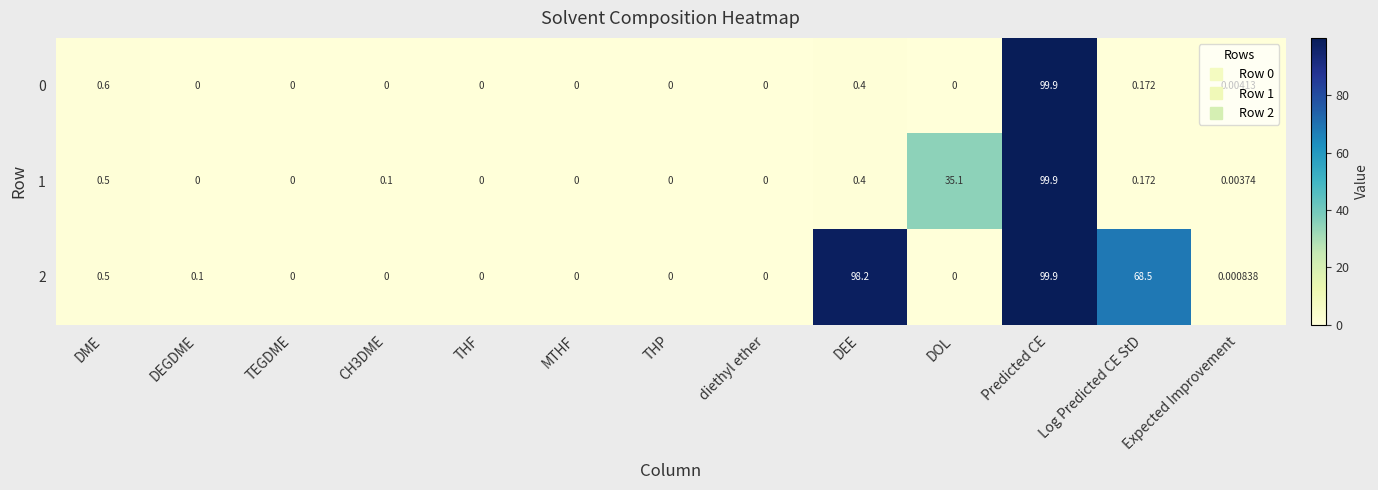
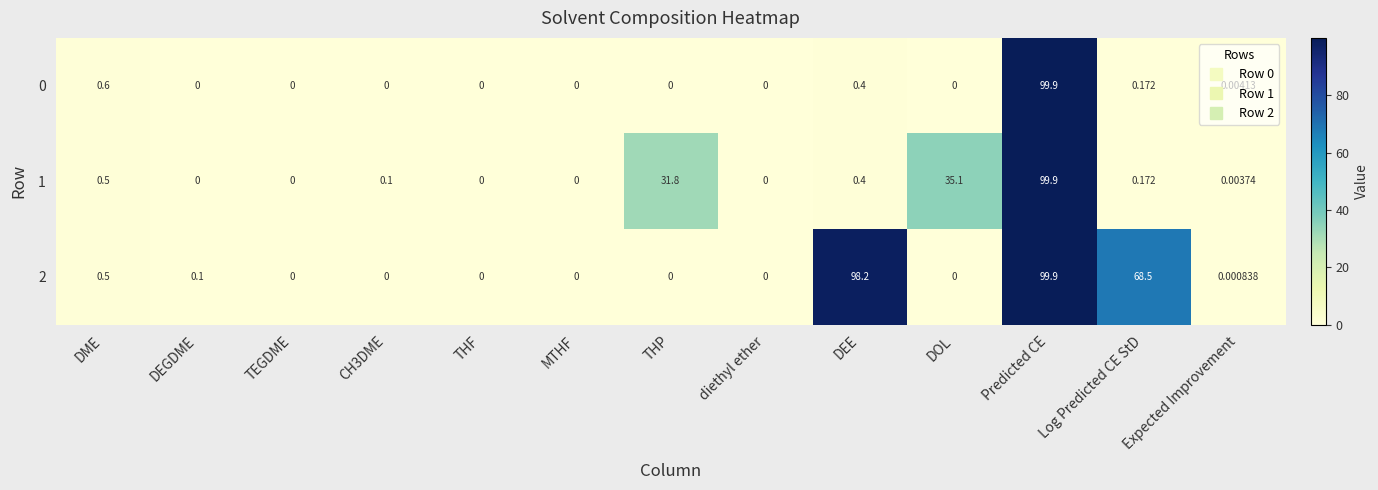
1, THP: 0 -> 31.8
